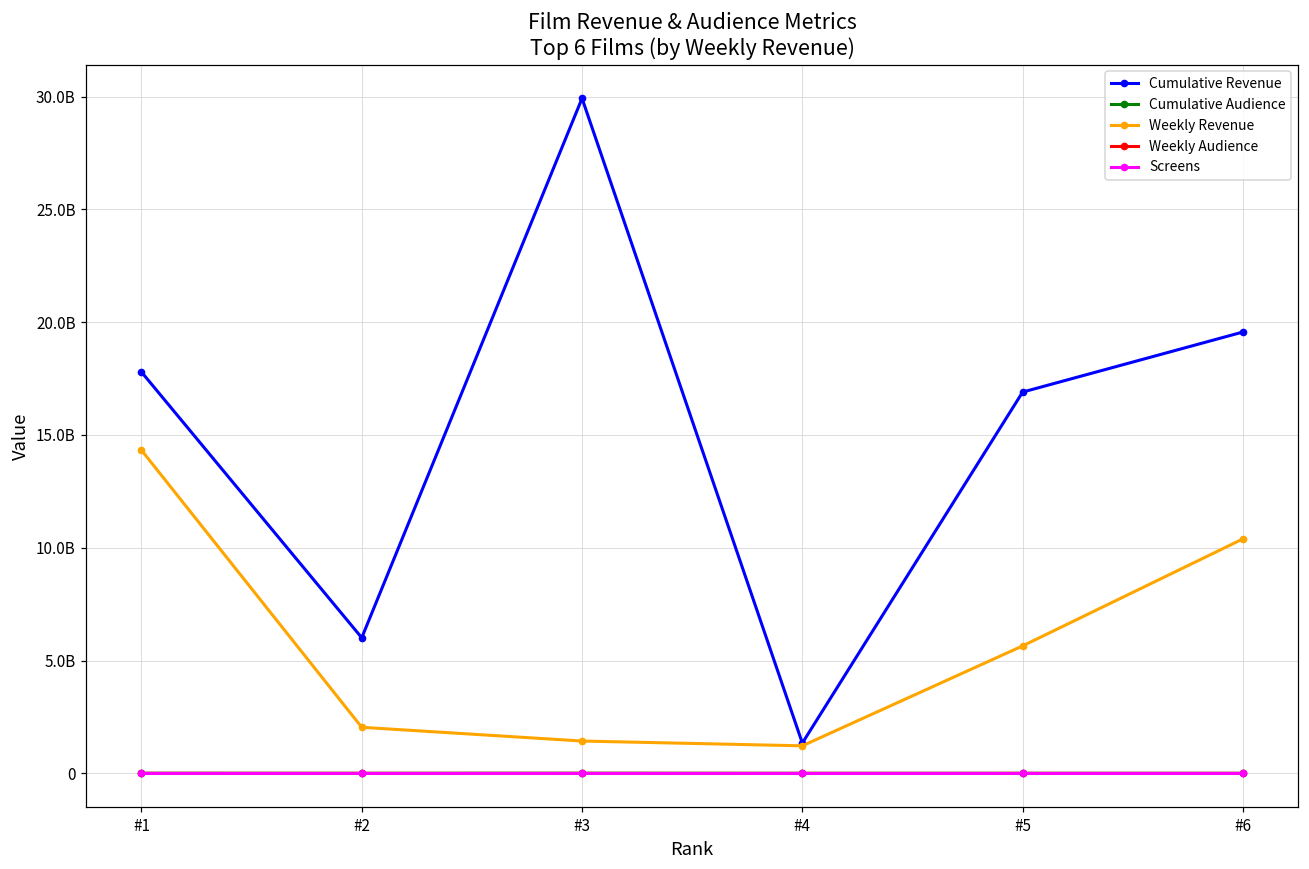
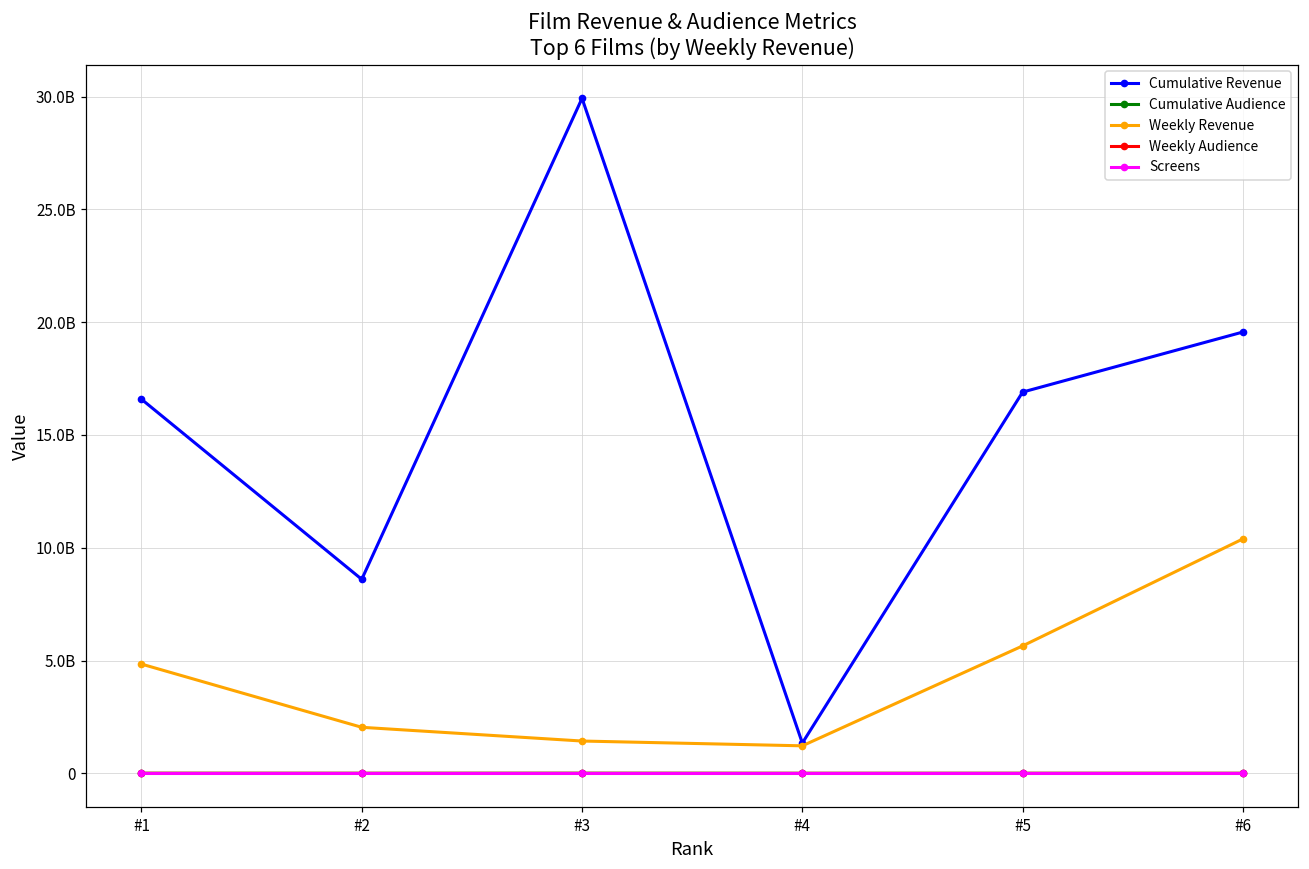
Cumulative Revenue, #1: 17800000000 -> 16600000000
Weekly Revenue, #1: 14300000000 -> 4800000000
Cumulative Revenue, #2: 6000000000 -> 8600000000
